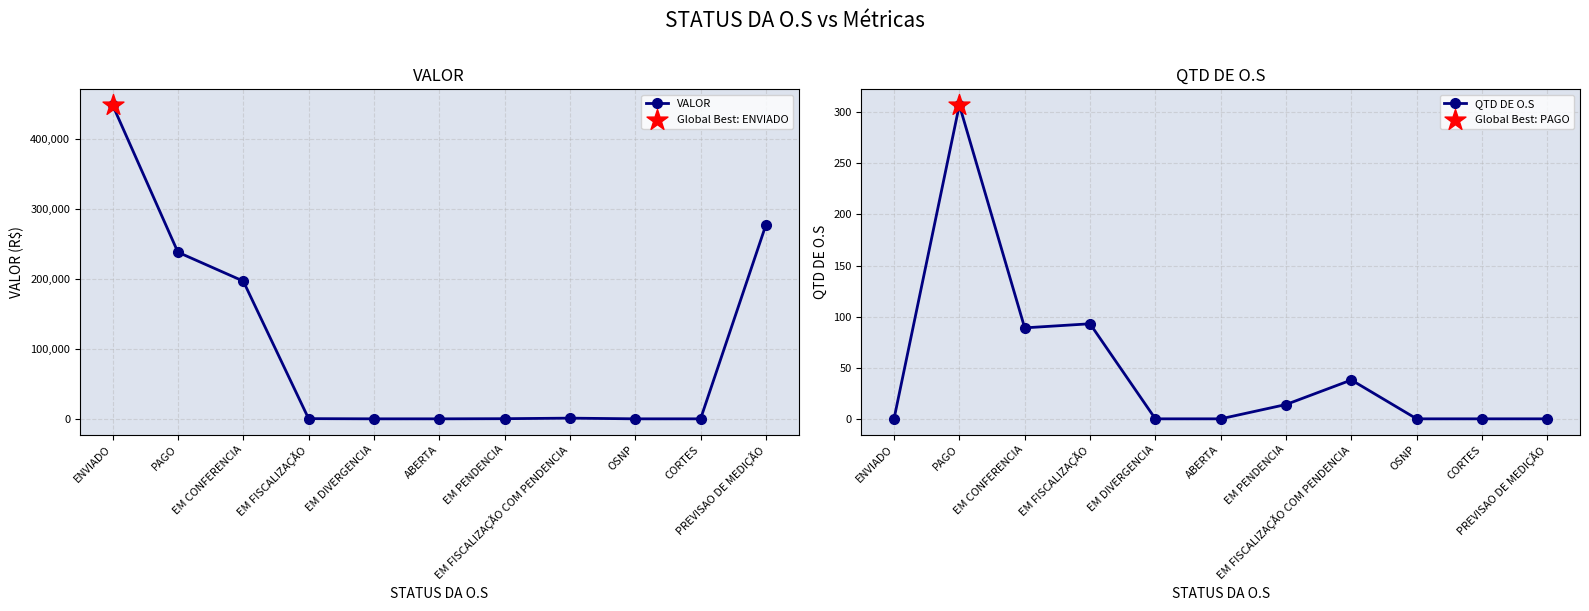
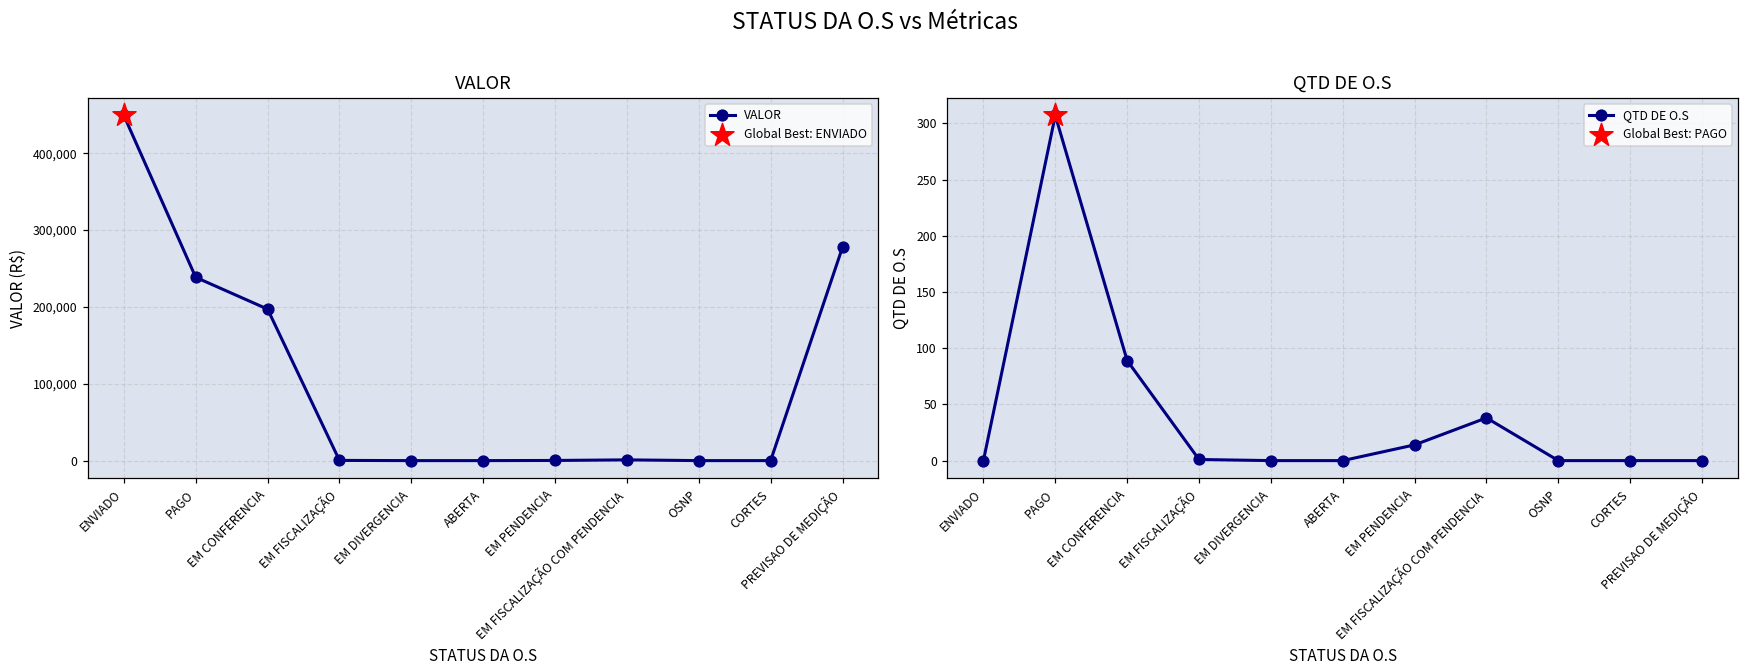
QTD DE O.S, QTD DE O.S, EM FISCALIZAÇÃO: 93 -> 1
